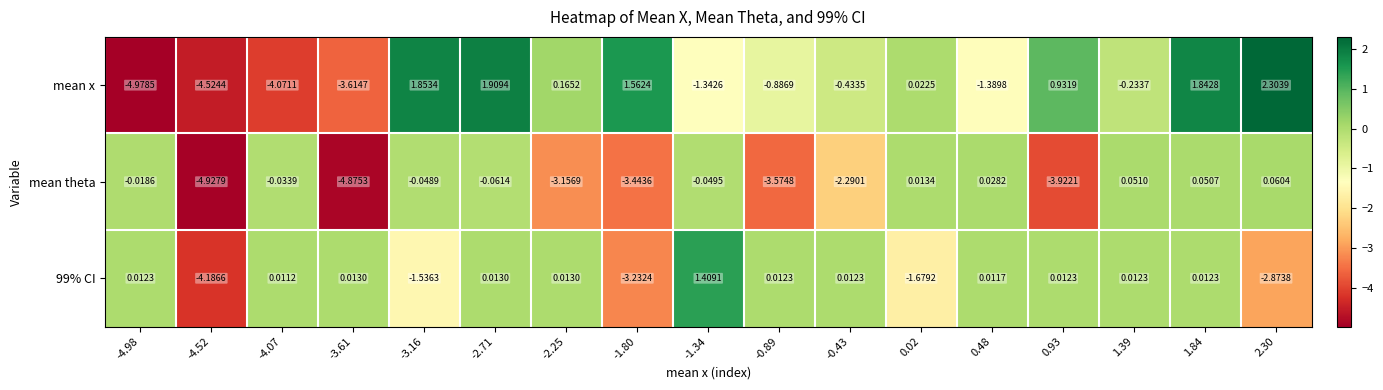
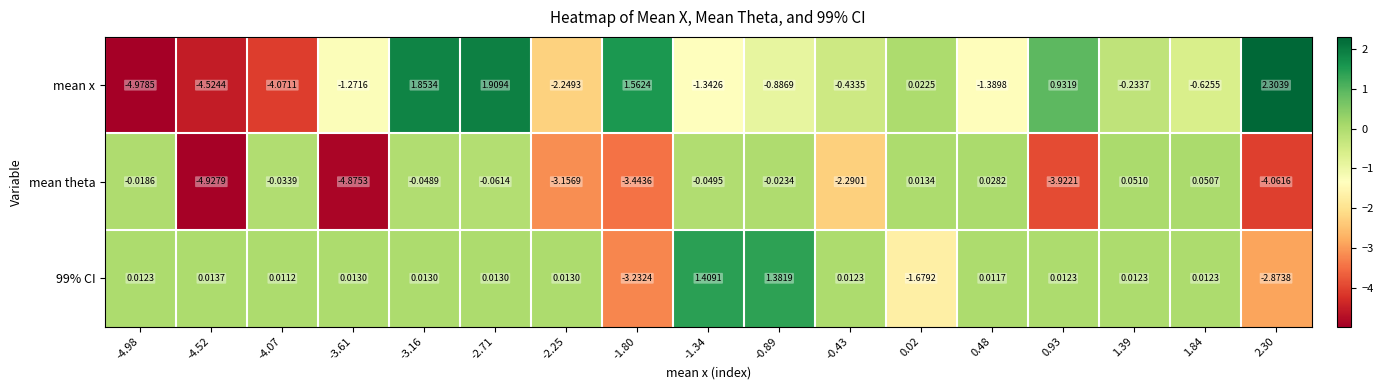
mean x, -3.61: -3.6147 -> -1.2716
mean x, -2.25: 0.1652 -> -2.2493
mean x, 1.84: 1.8428 -> -0.6255
mean theta, -0.89: -3.5748 -> -0.0234
mean theta, 2.30: 0.0604 -> -4.0616
99% CI, -4.52: -4.1866 -> 0.0137
99% CI, -3.16: -1.5363 -> 0.0130
99% CI, -0.89: 0.0123 -> 1.3819
